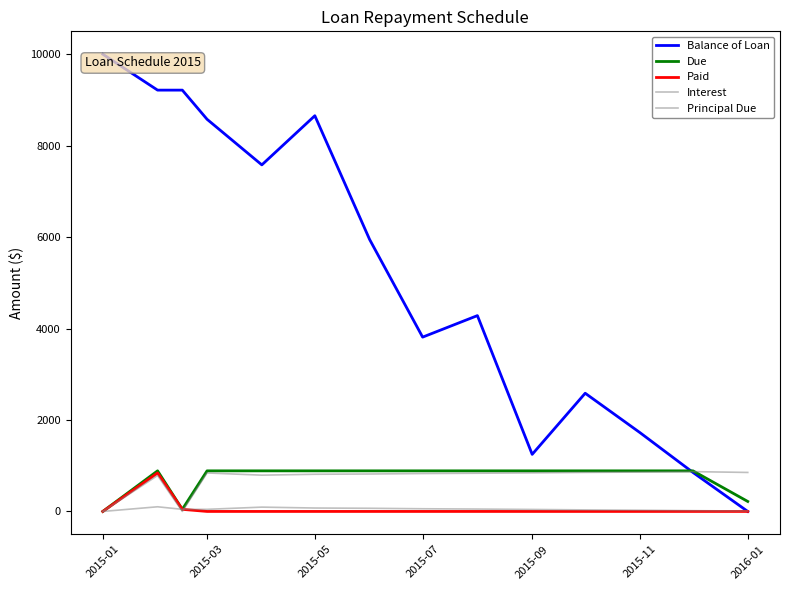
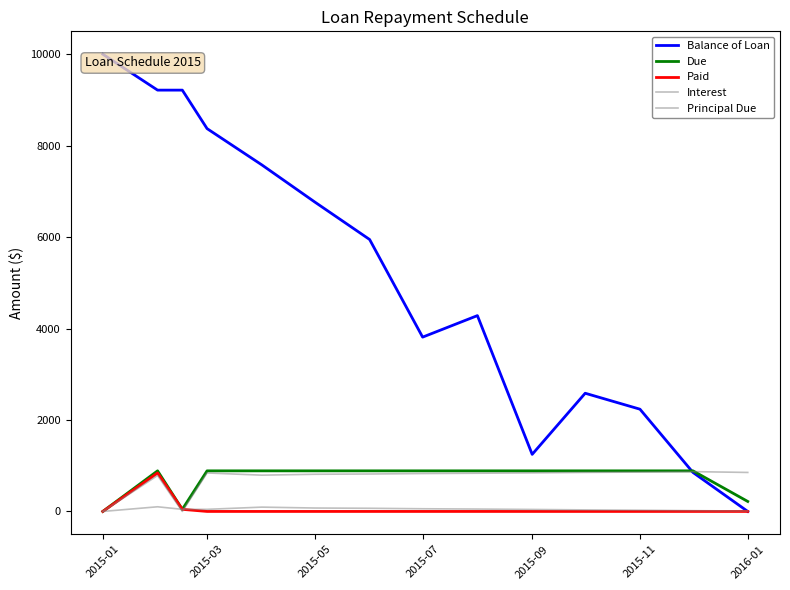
Balance of Loan, 2015-03: 8600 -> 8400
Balance of Loan, 2015-05: 8700 -> 6800
Balance of Loan, 2015-11: 1700 -> 2200
